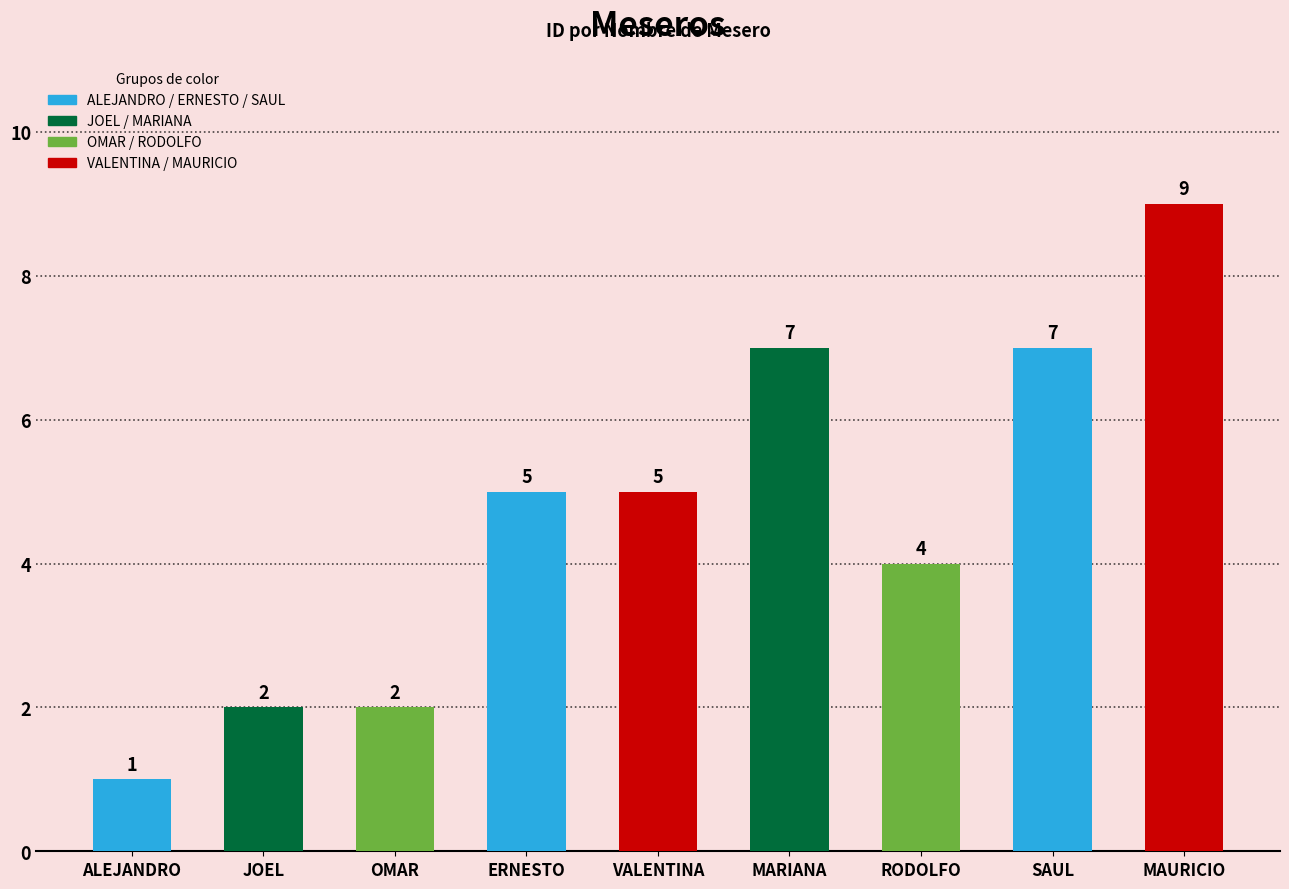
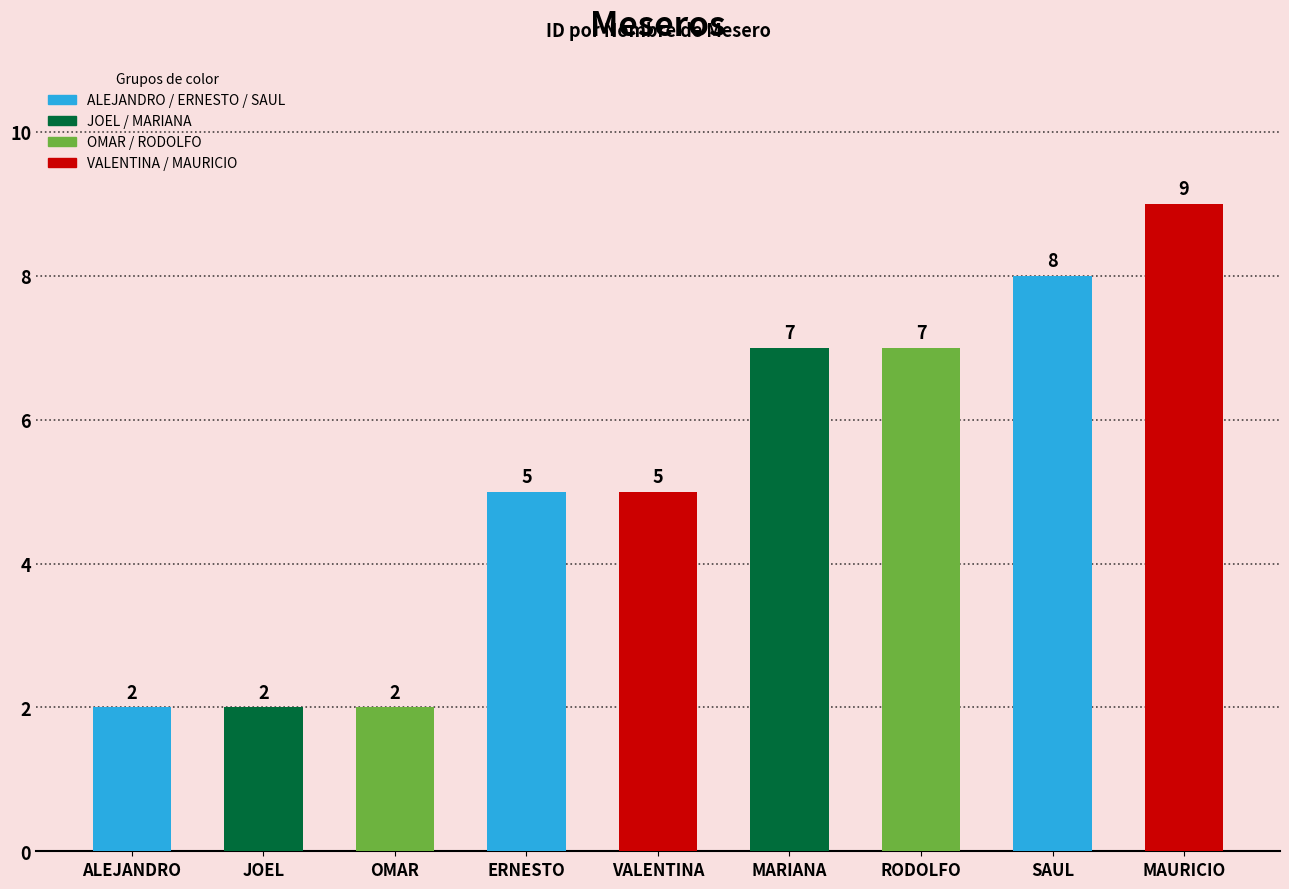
ALEJANDRO: 1 -> 2
RODOLFO: 4 -> 7
SAUL: 7 -> 8
